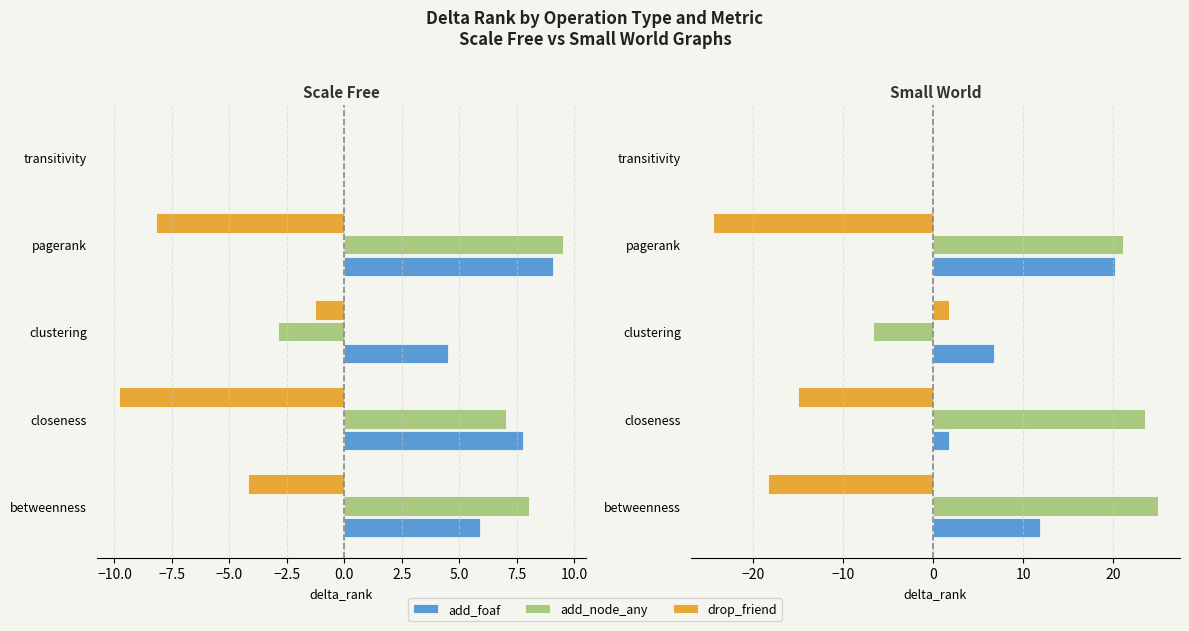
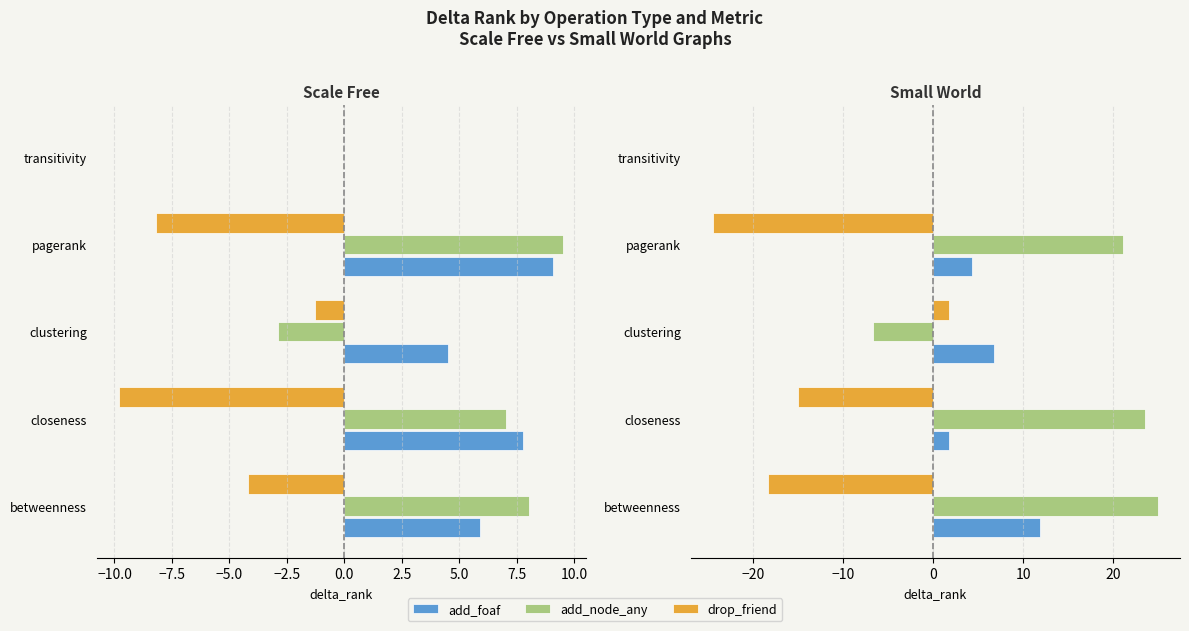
Small World, add_foaf, pagerank: 20 -> 4
